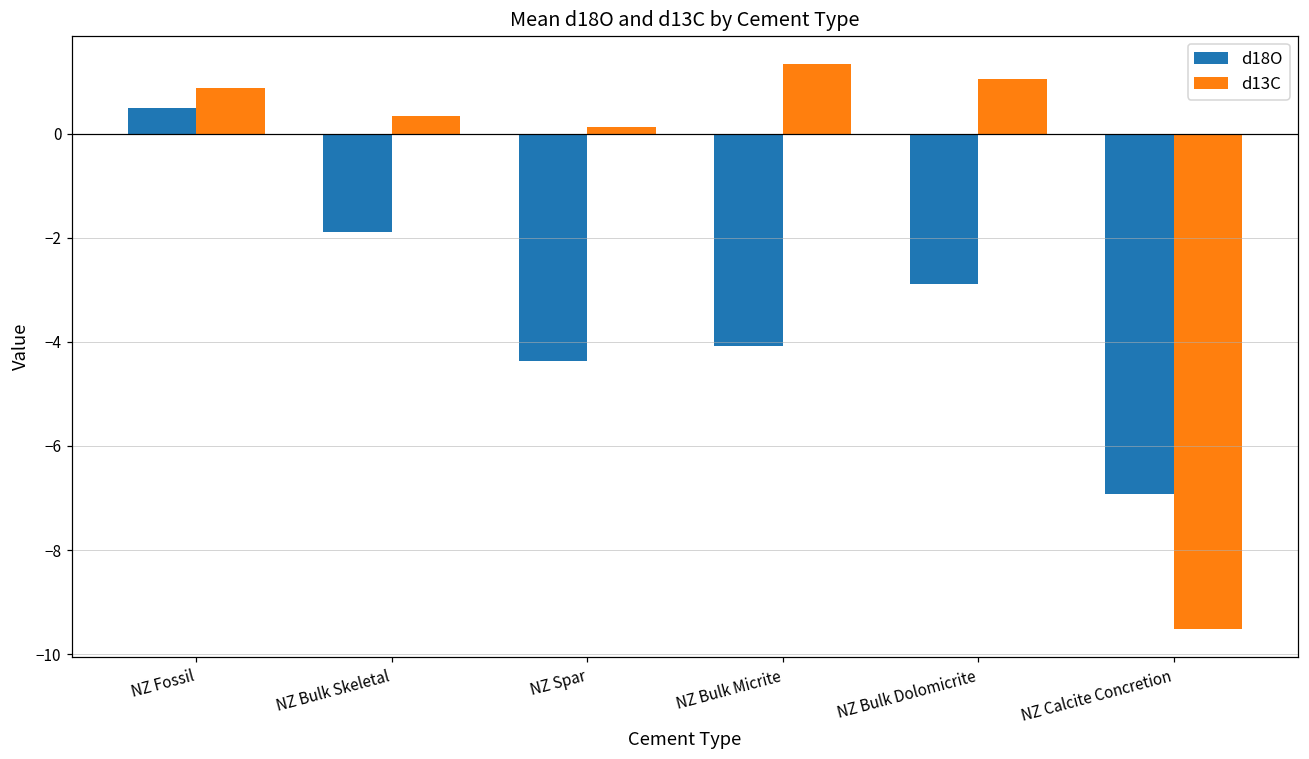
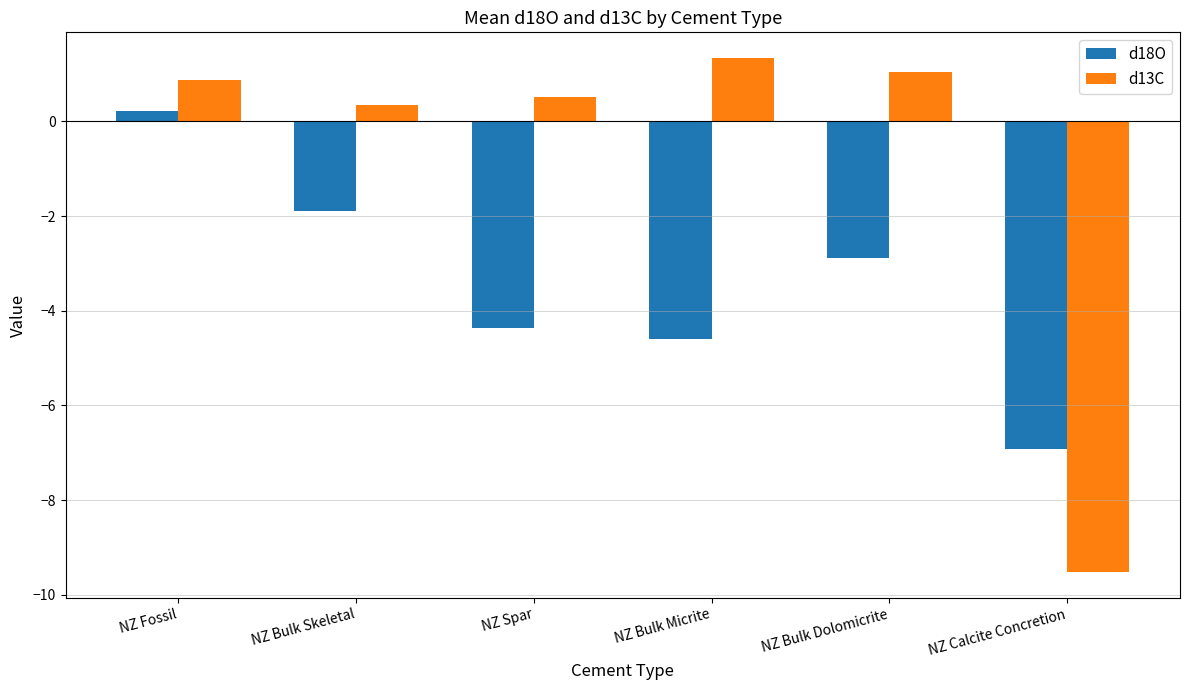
d18O, NZ Fossil: 0.5 -> 0.2
d13C, NZ Spar: 0.1 -> 0.5
d18O, NZ Bulk Micrite: -4.1 -> -4.6
